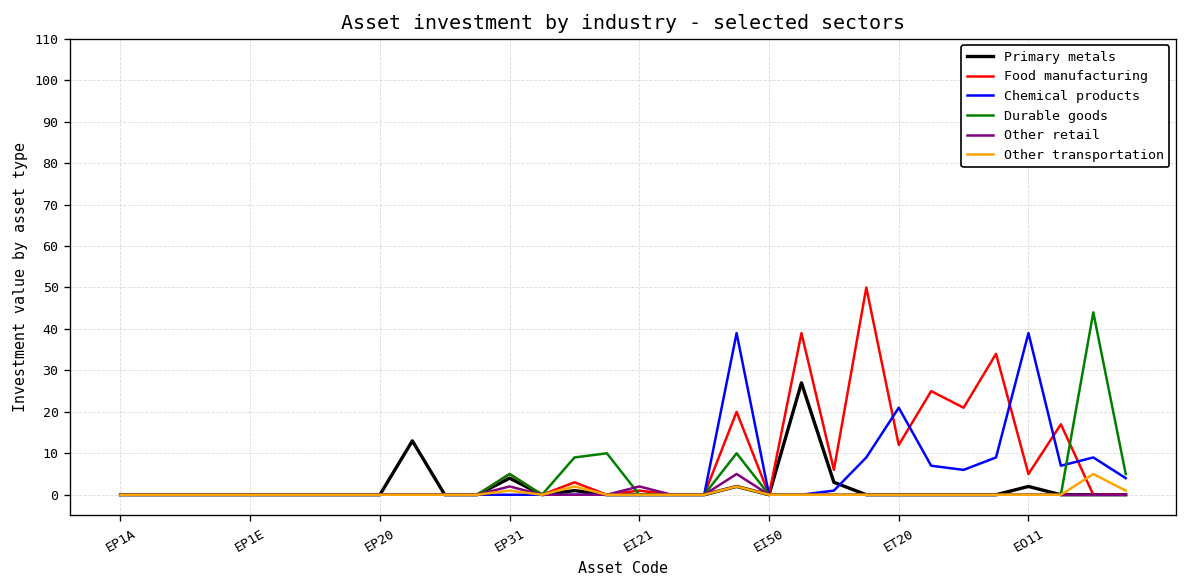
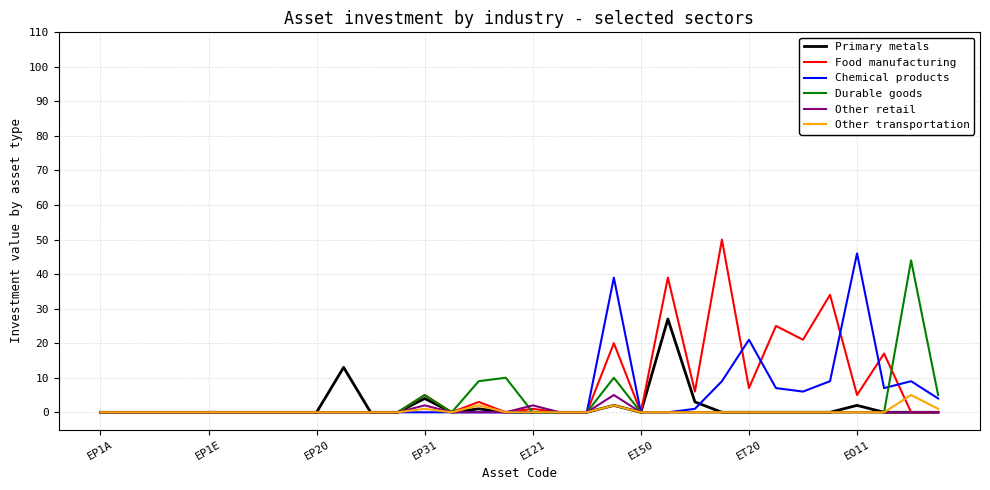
Food manufacturing, ET20: 12 -> 7
Chemical products, EO11: 39 -> 46
